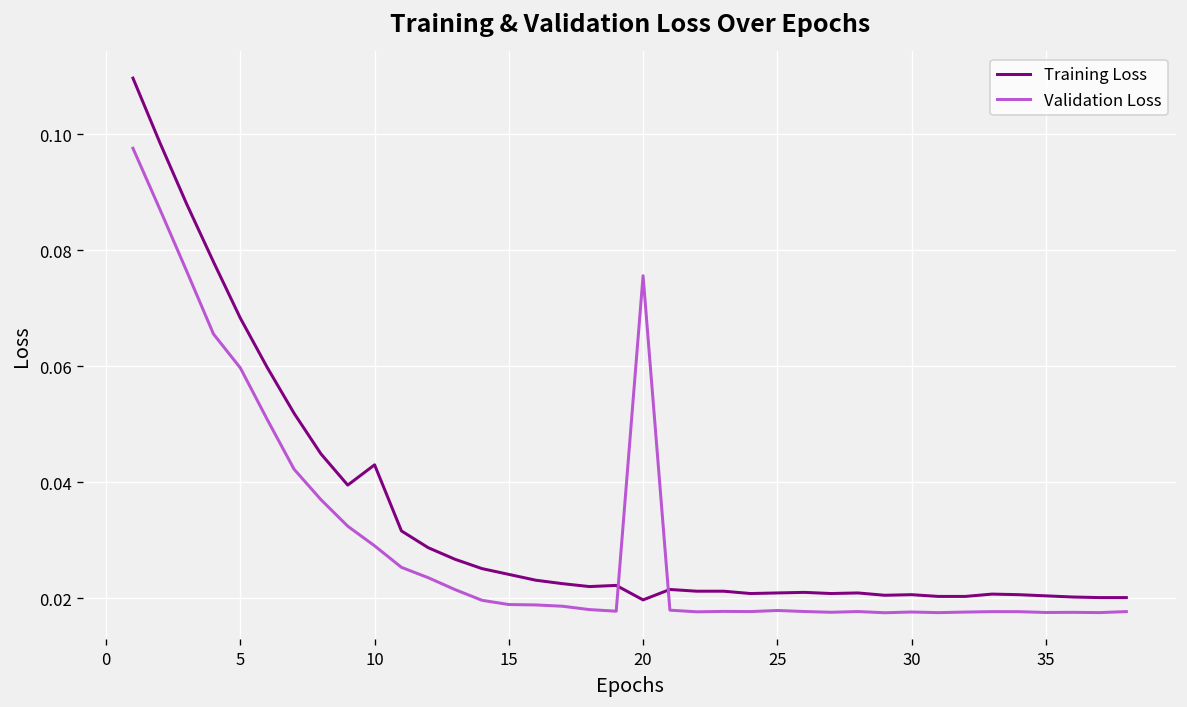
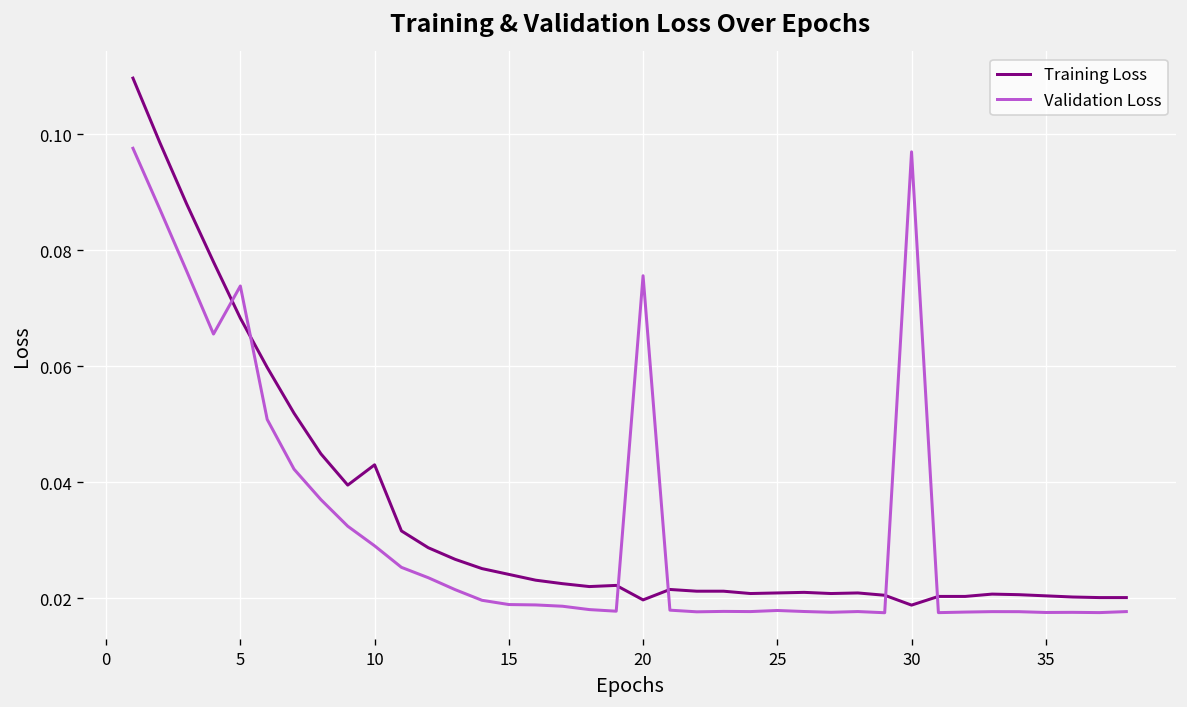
Validation Loss, 5: 0.060 -> 0.074
Training Loss, 30: 0.021 -> 0.019
Validation Loss, 30: 0.018 -> 0.097
